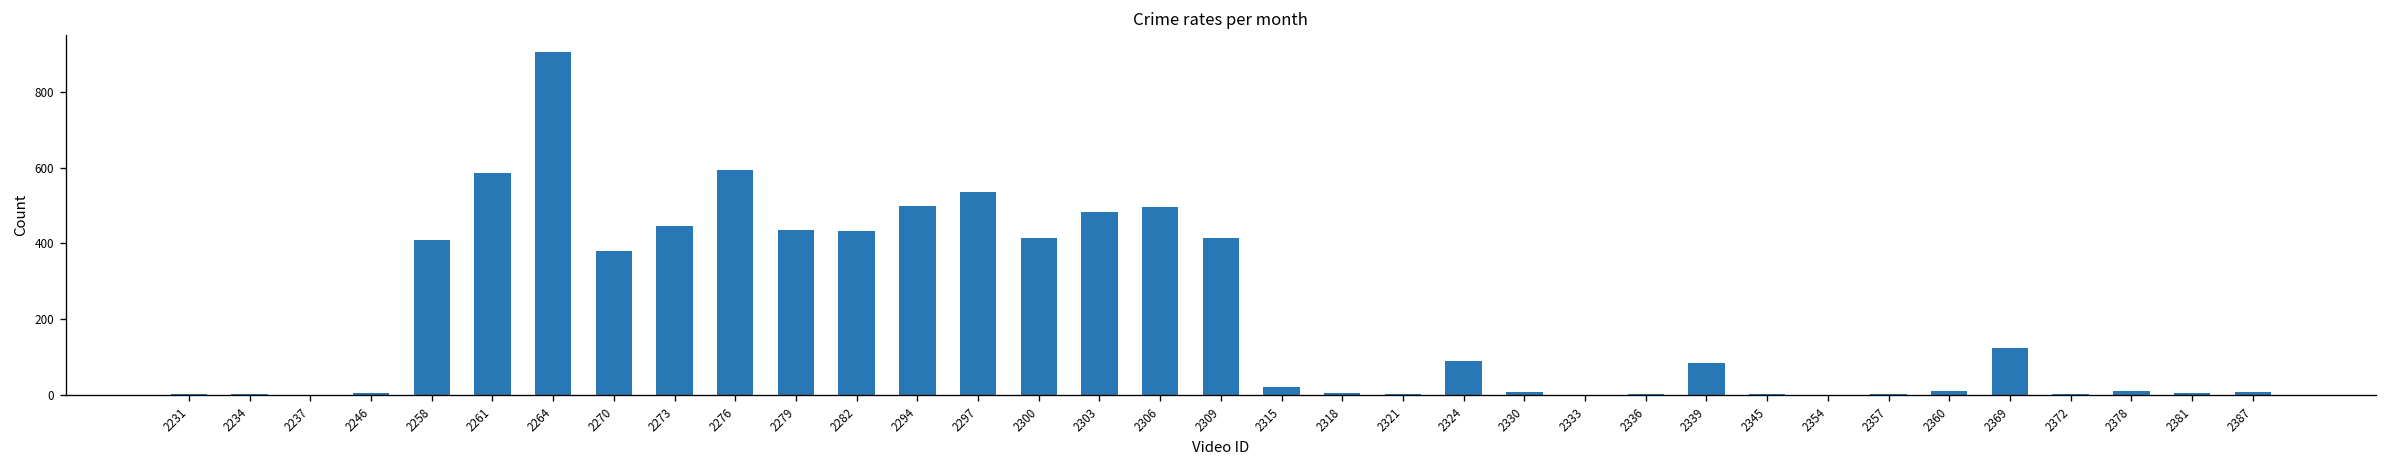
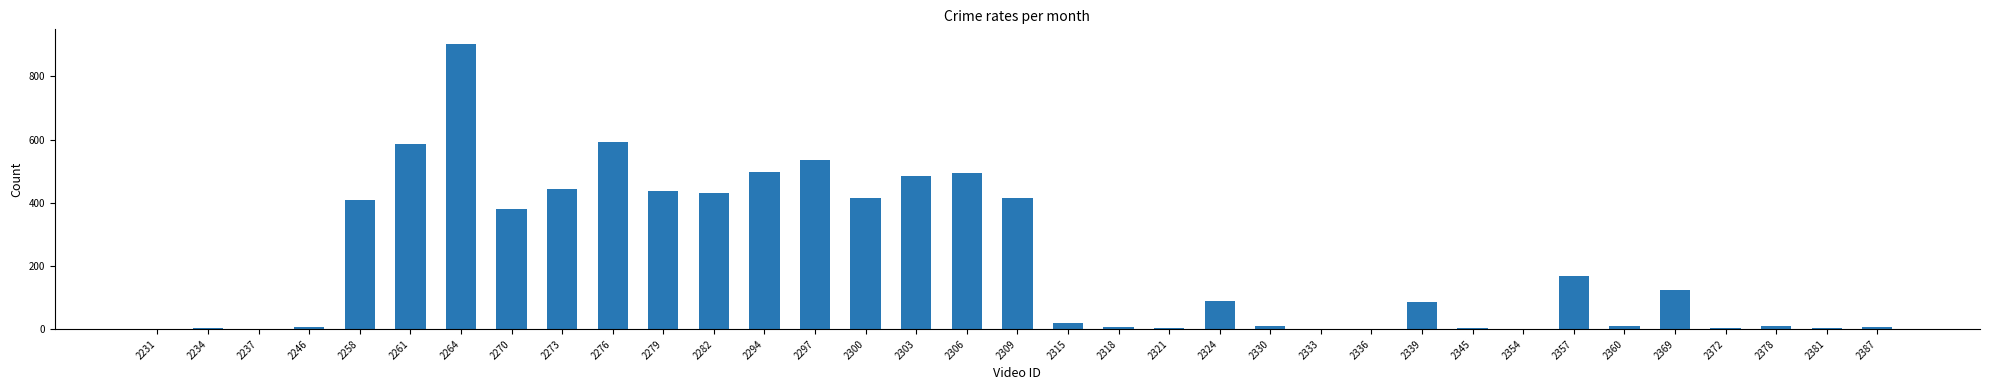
2357: 0 -> 170
